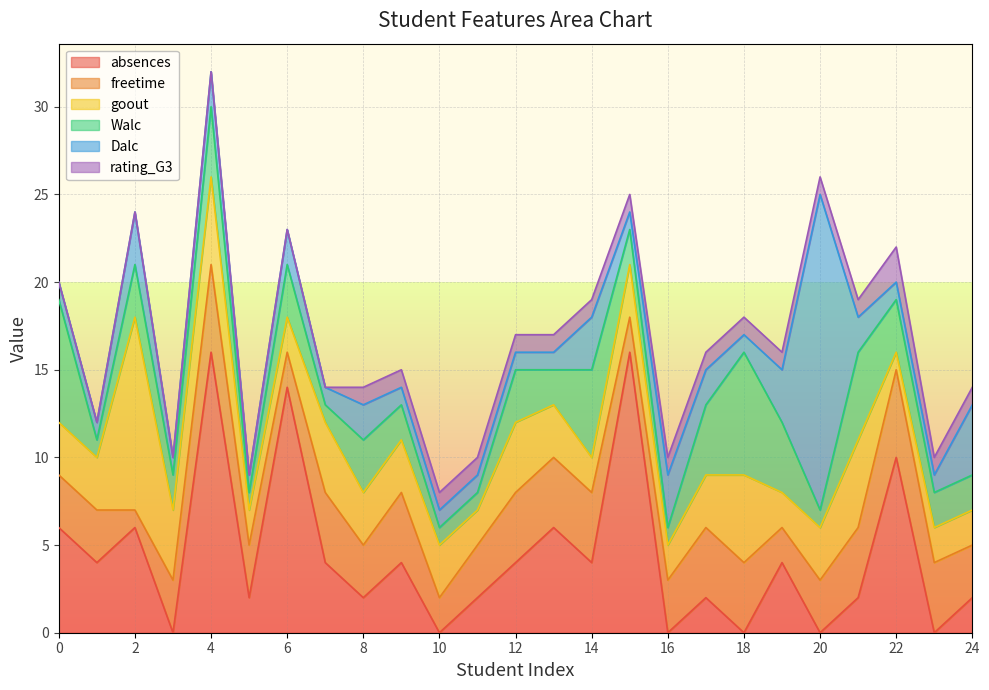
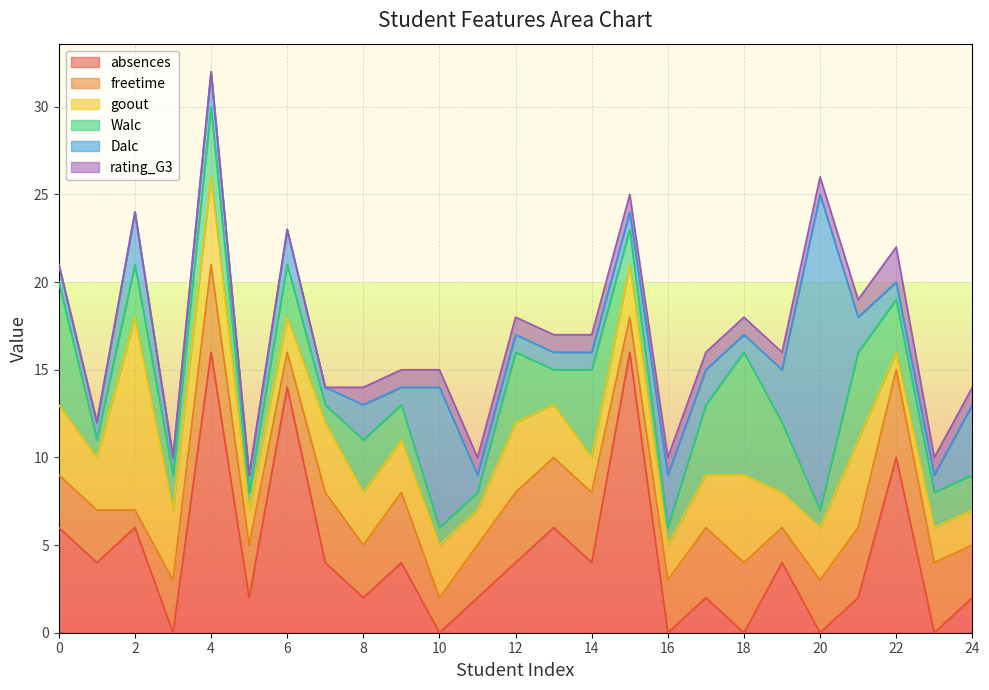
goout, 0: 3 -> 4
Dalc, 10: 1 -> 8
Walc, 12: 3 -> 4
Dalc, 14: 3 -> 1
